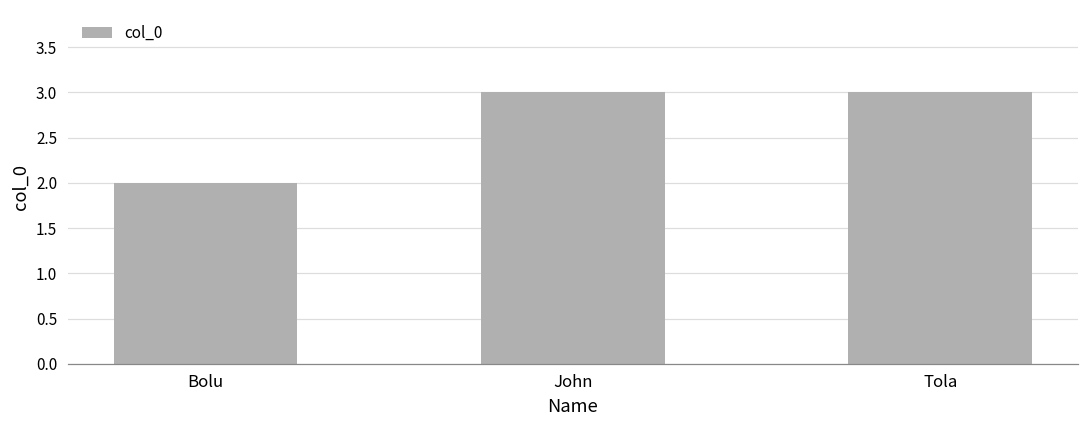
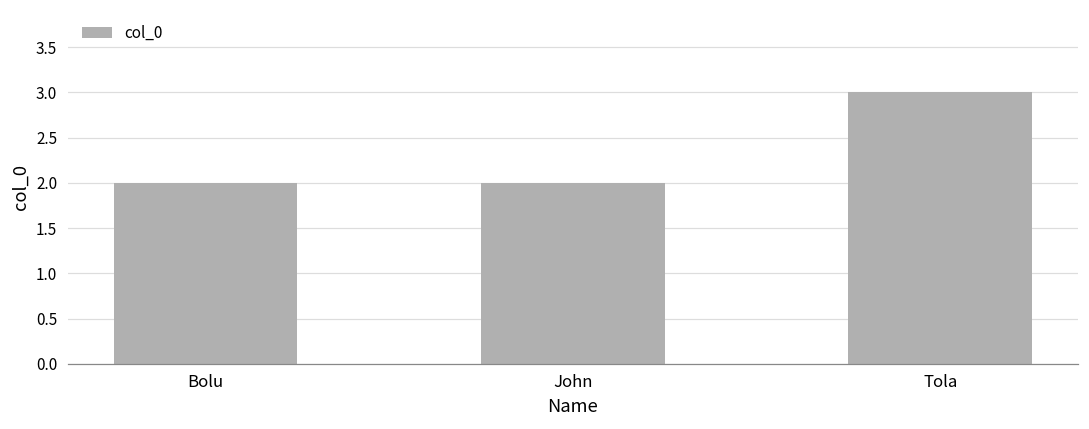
John: 3 -> 2
